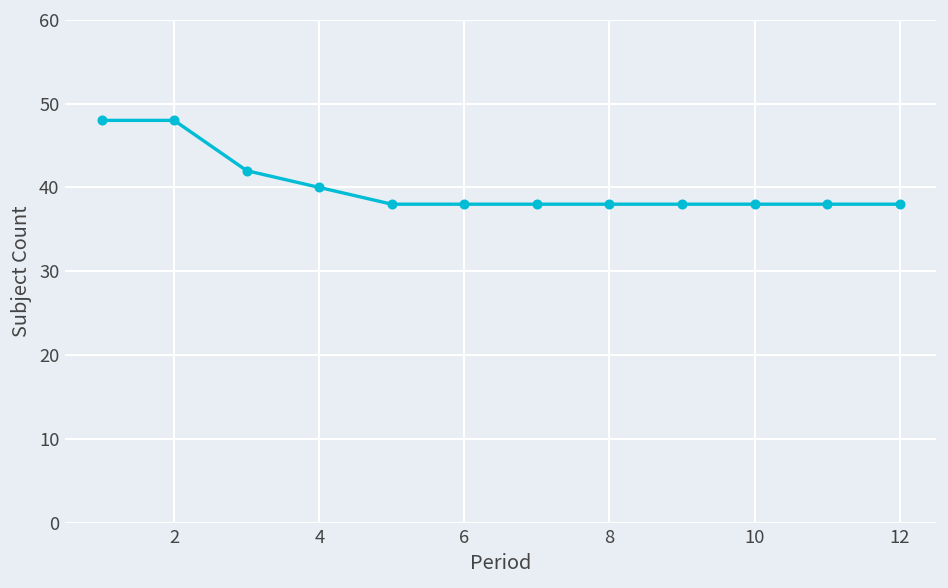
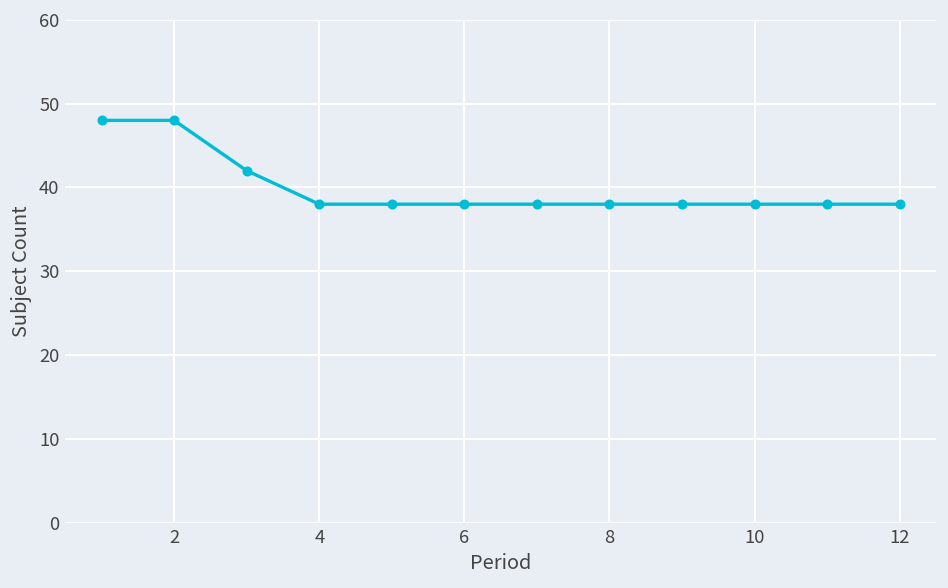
4: 40 -> 38
